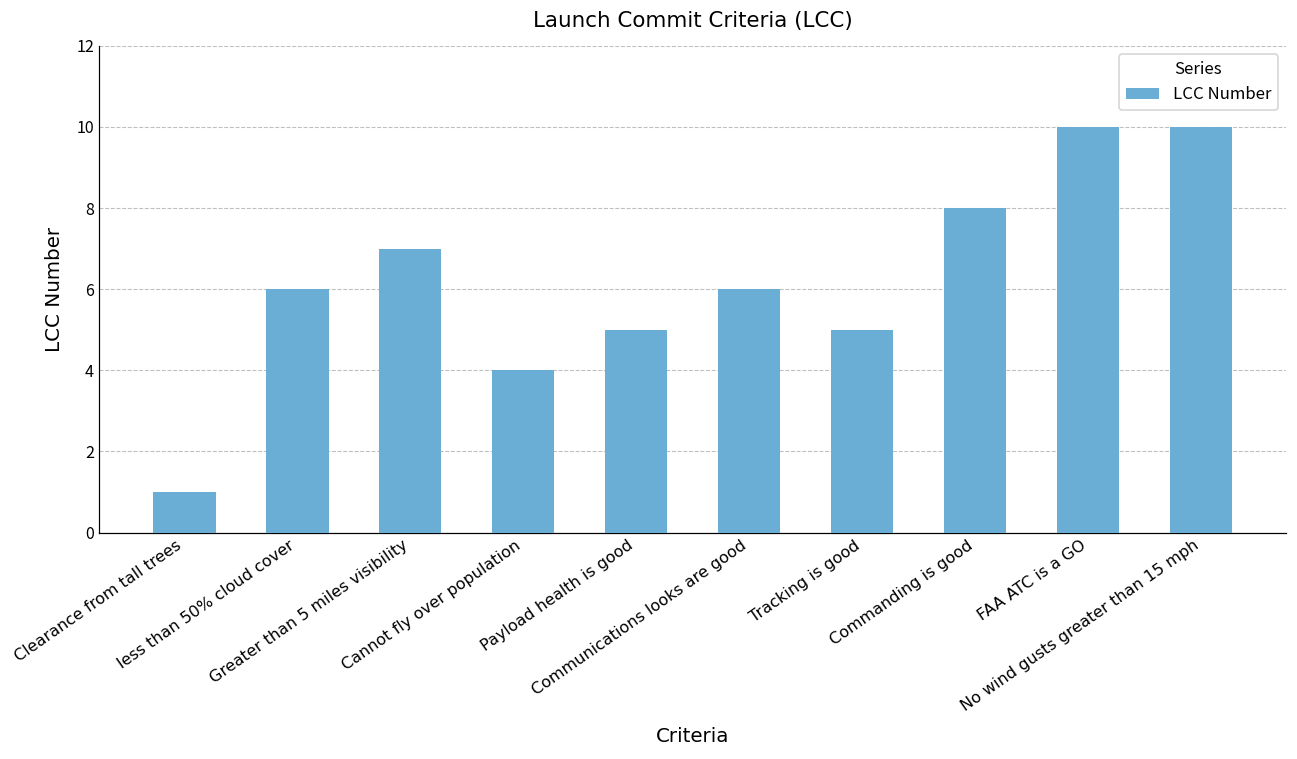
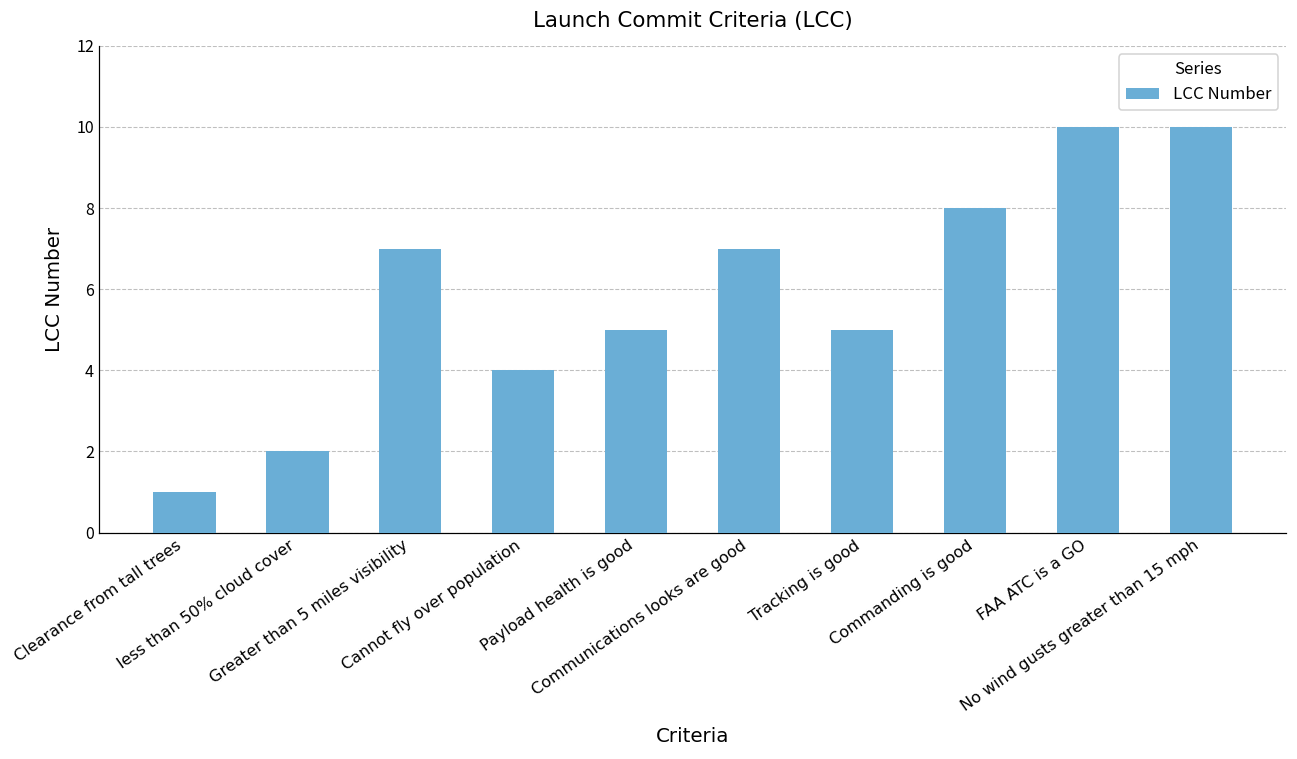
less than 50% cloud cover: 6 -> 2
Communications looks are good: 6 -> 7
